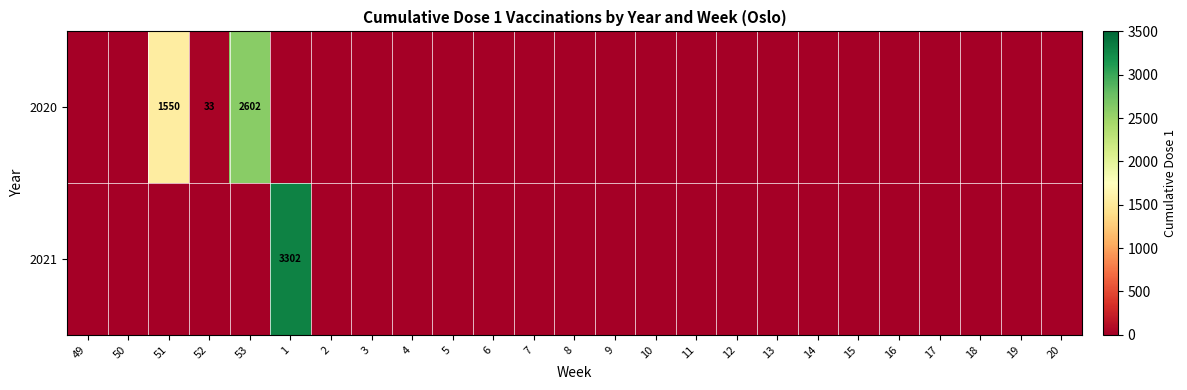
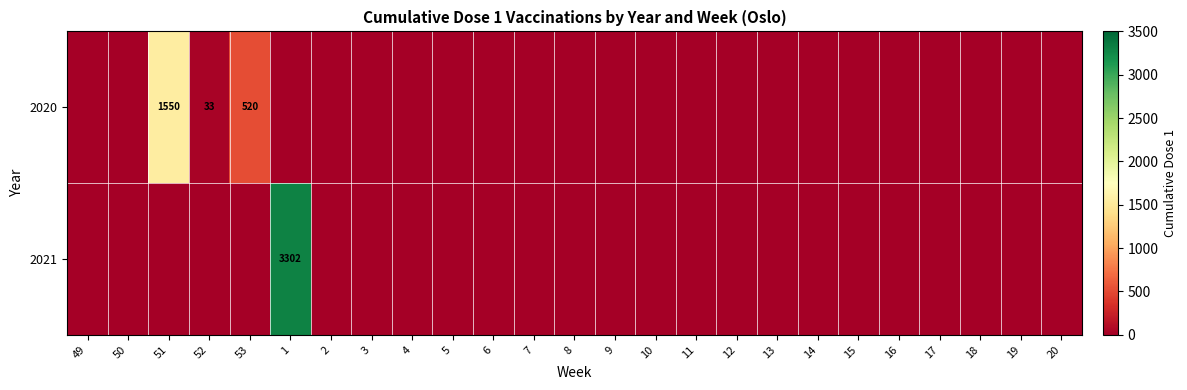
2020, 53: 2602 -> 520
